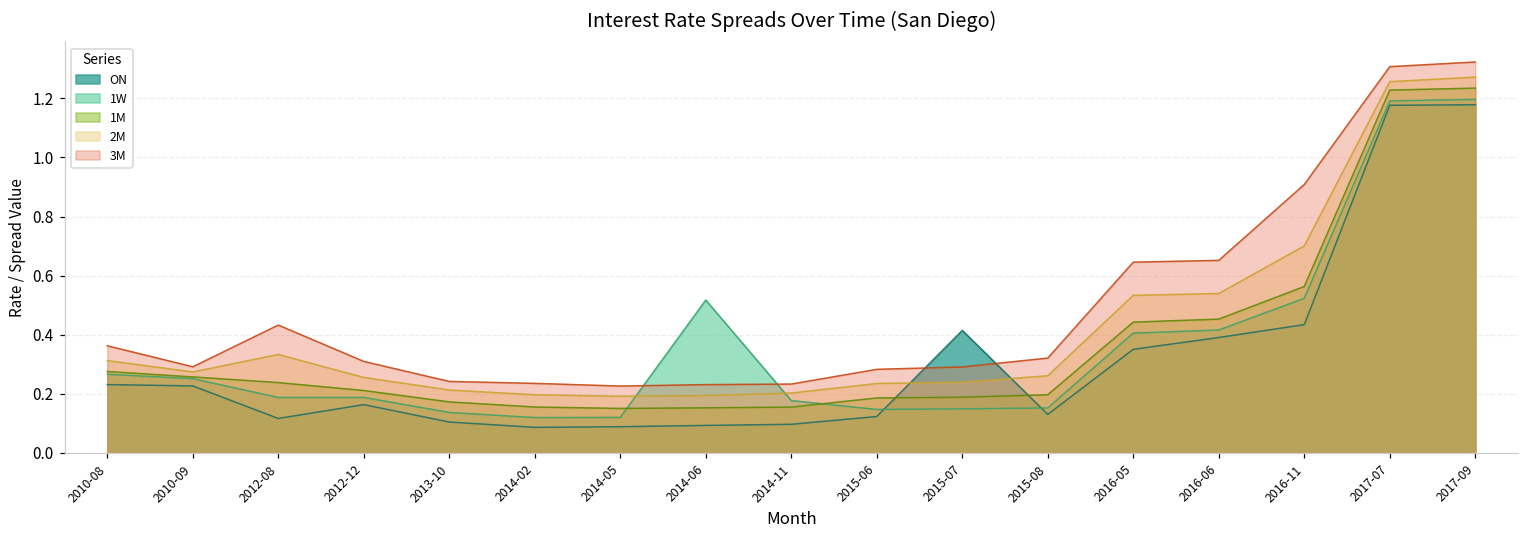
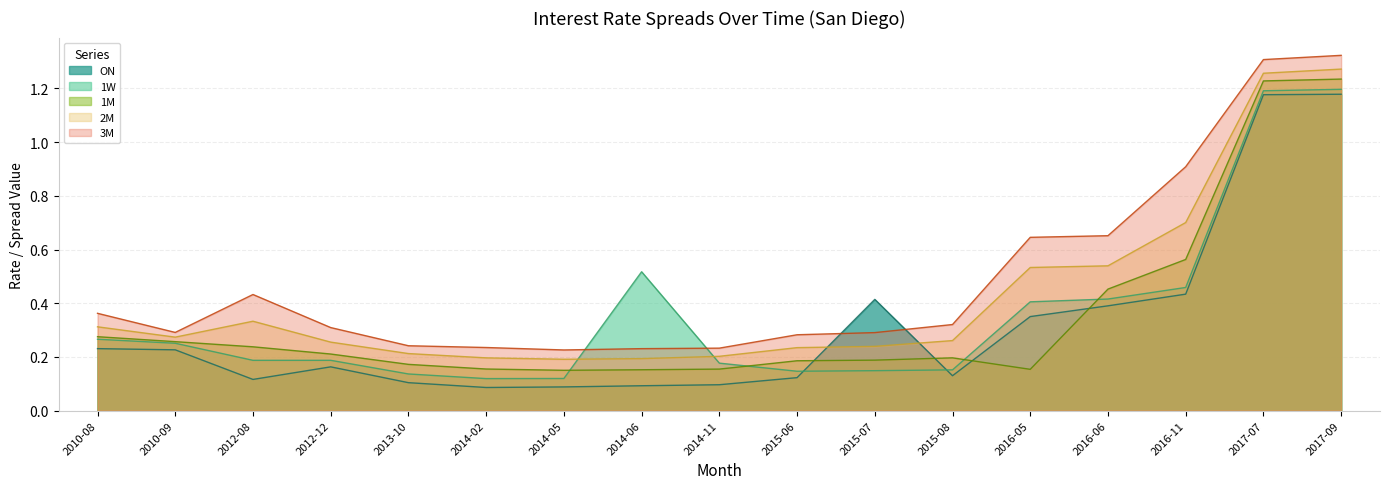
1M, 2016-05: 0.44 -> 0.15
1W, 2016-11: 0.52 -> 0.46
